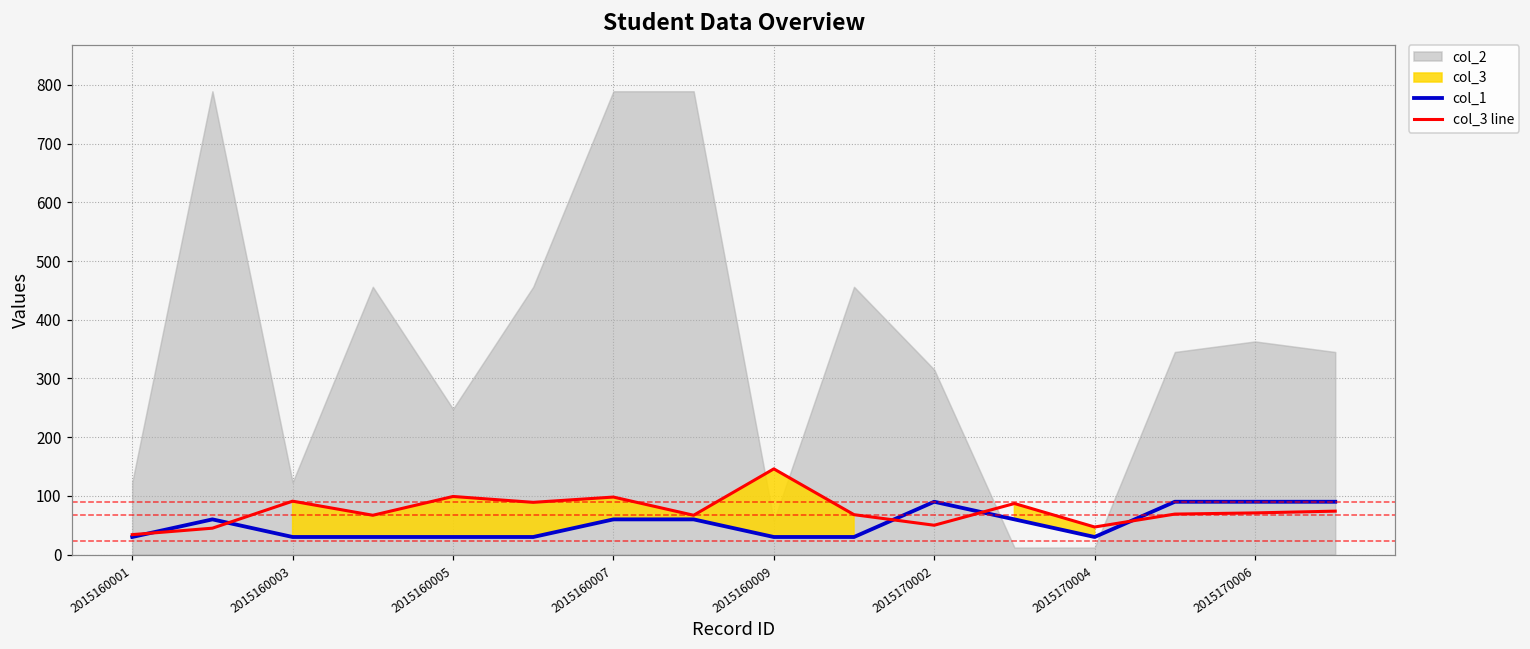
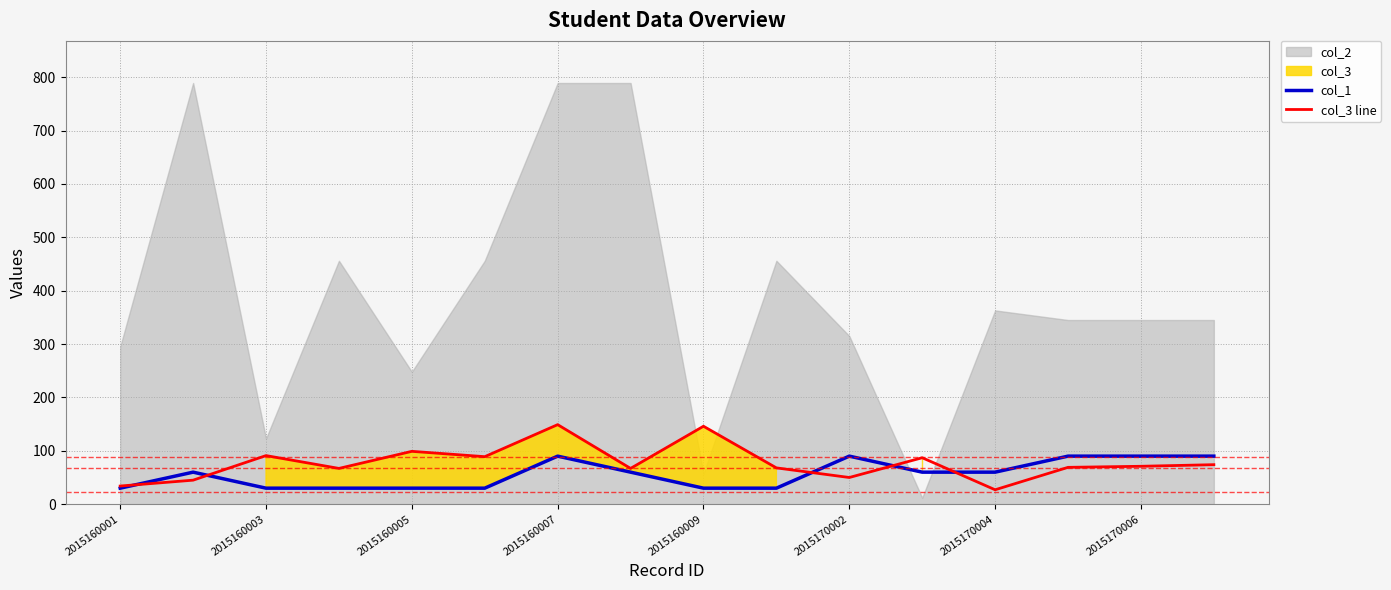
col_2, 2015160001: 120 -> 300
col_1, 2015160007: 60 -> 90
col_3 line, 2015160007: 100 -> 150
col_1, 2015170004: 30 -> 60
col_2, 2015170004: 10 -> 360
col_3 line, 2015170004: 50 -> 30
col_2, 2015170006: 360 -> 350
